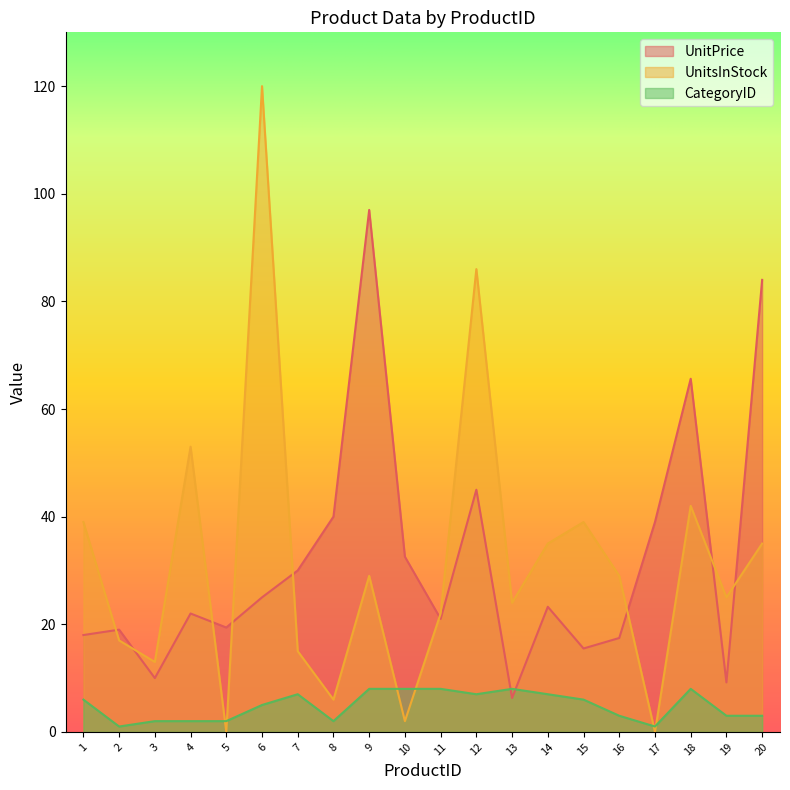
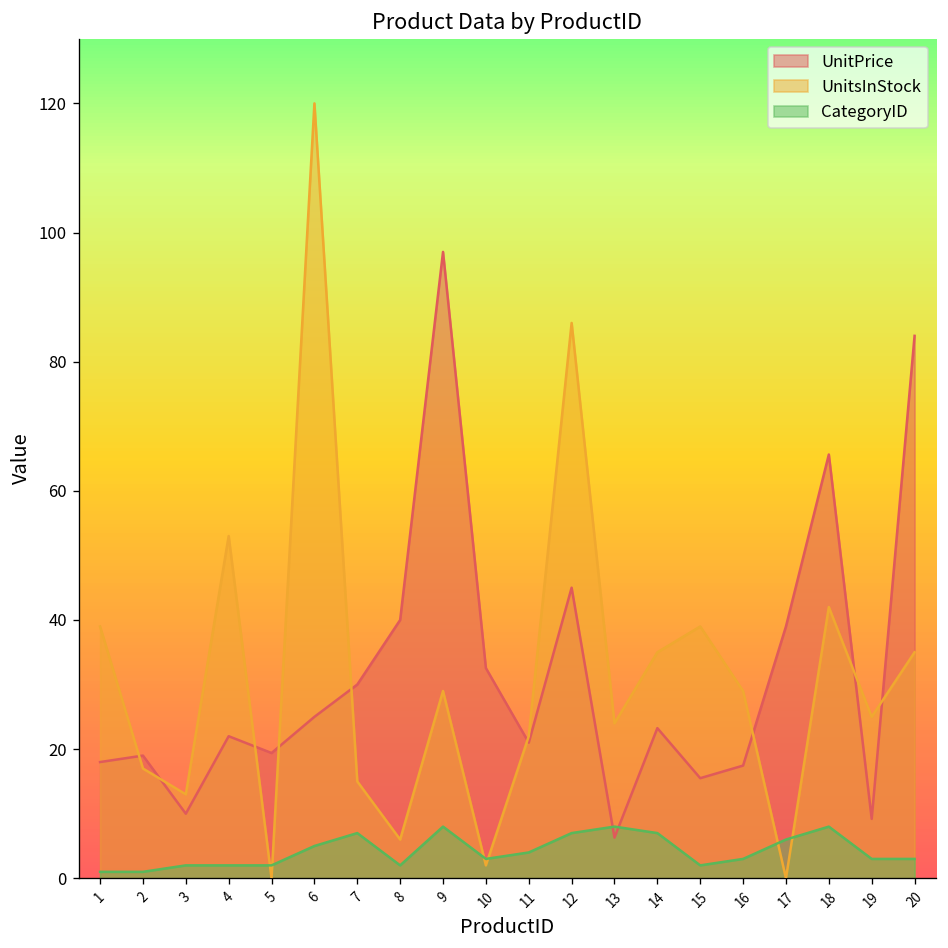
CategoryID, 1: 6 -> 1
CategoryID, 10: 8 -> 3
CategoryID, 11: 8 -> 4
CategoryID, 15: 6 -> 2
CategoryID, 17: 1 -> 6
